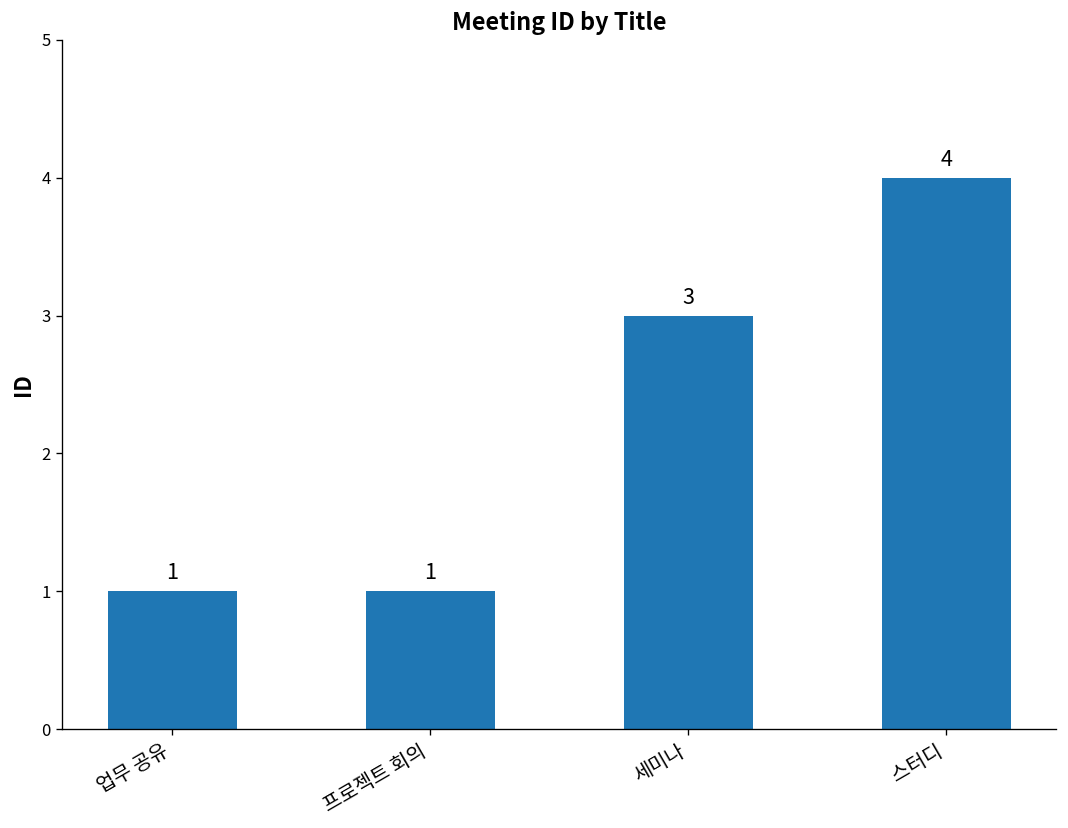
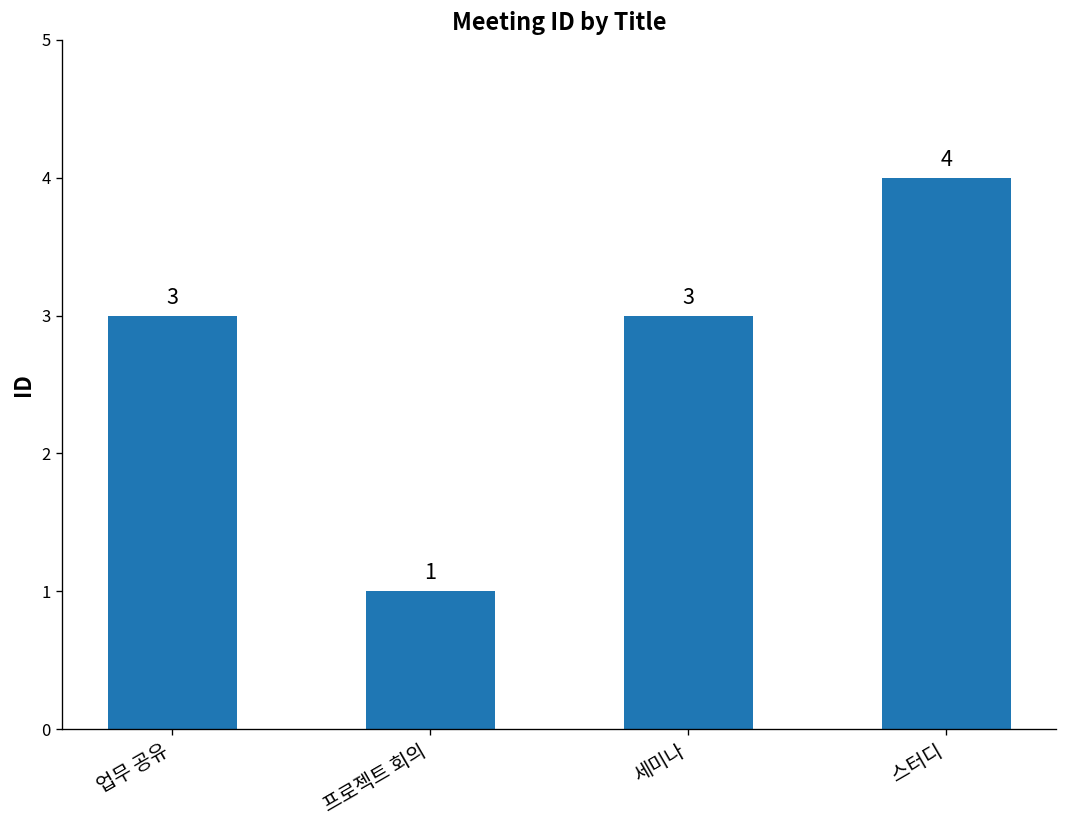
업무 공유: 1 -> 3
